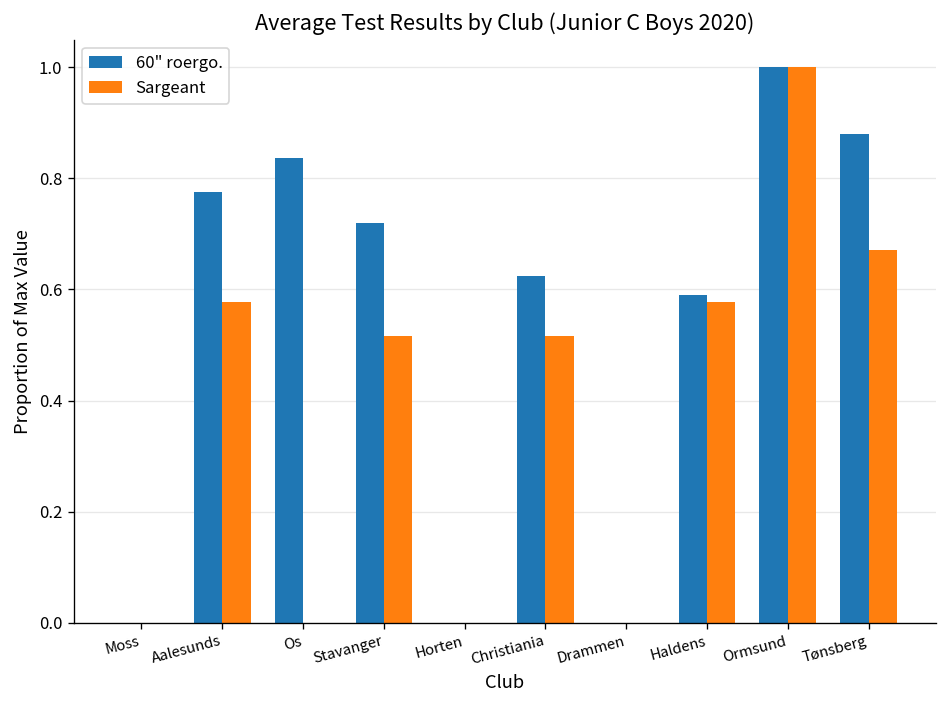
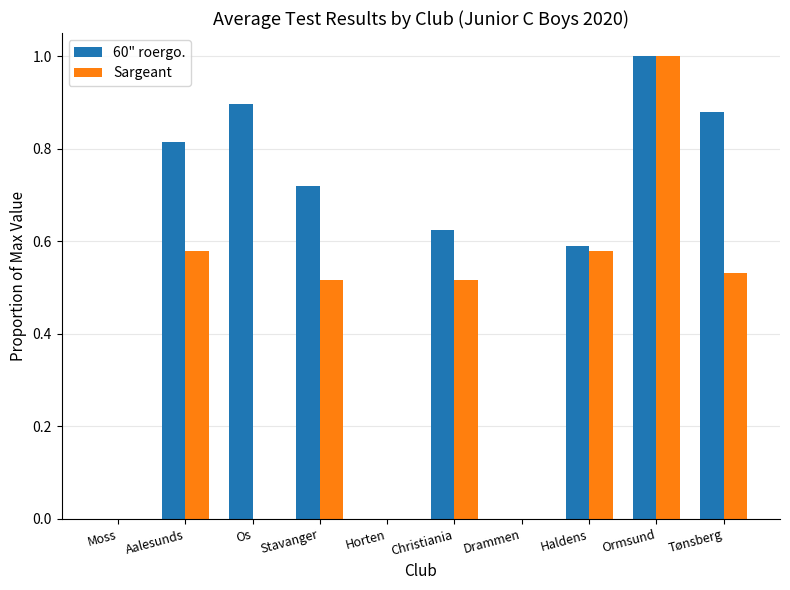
60" roergo., Aalesunds: 0.78 -> 0.81
60" roergo., Os: 0.84 -> 0.90
Sargeant, Tønsberg: 0.67 -> 0.53
